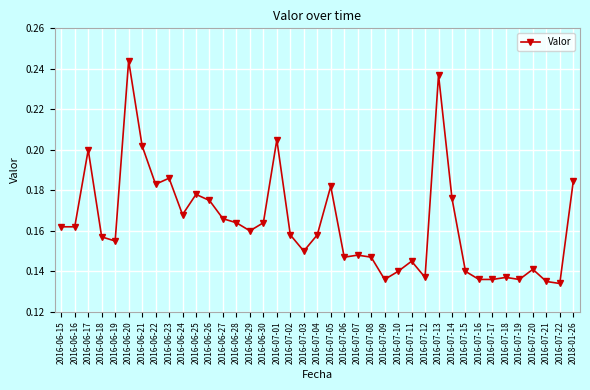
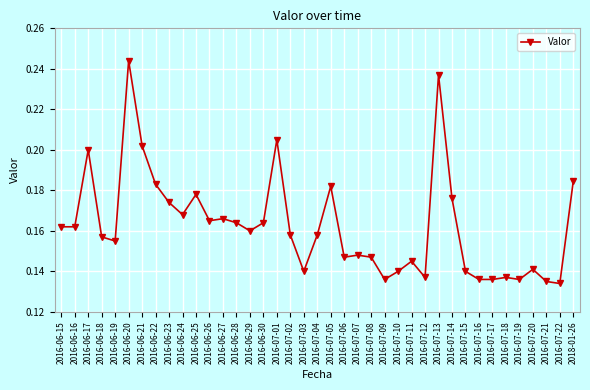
2016-06-23: 0.186 -> 0.174
2016-06-26: 0.175 -> 0.165
2016-07-03: 0.15 -> 0.14
